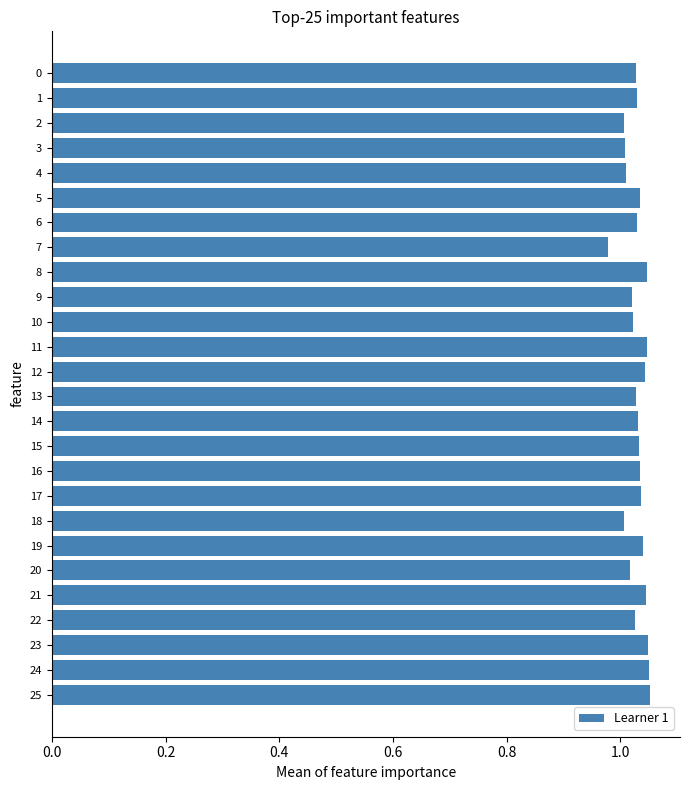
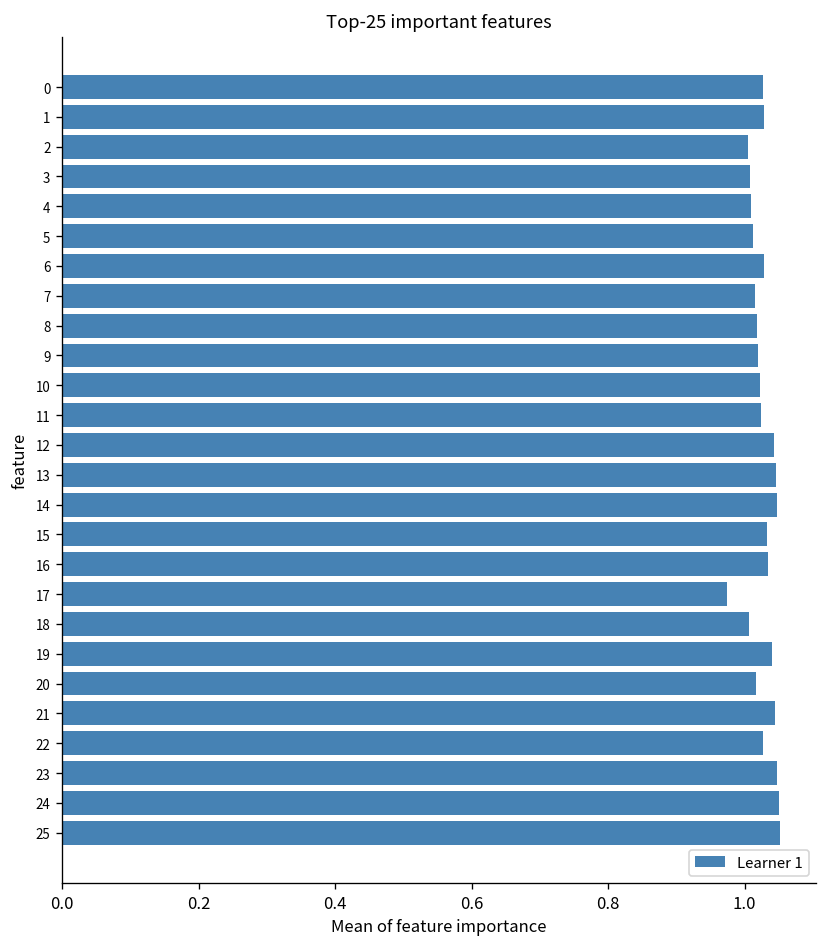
5: 1.03 -> 1.01
7: 0.98 -> 1.02
8: 1.05 -> 1.02
11: 1.05 -> 1.02
13: 1.03 -> 1.05
14: 1.03 -> 1.05
17: 1.04 -> 0.97
